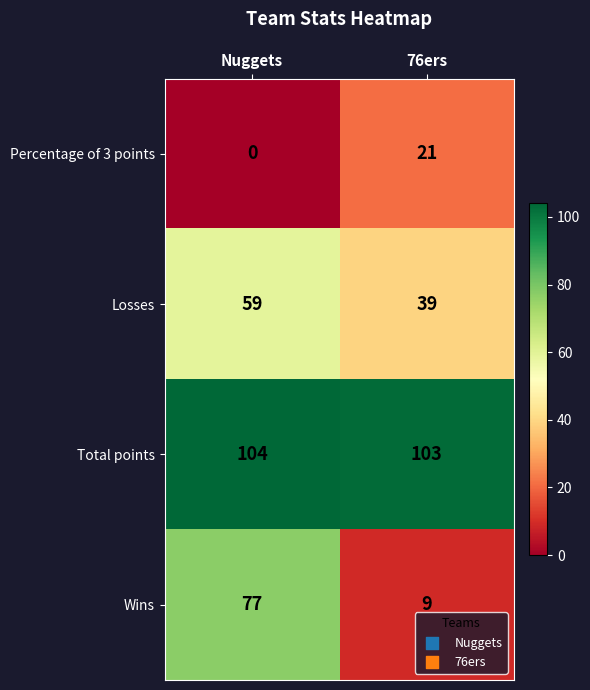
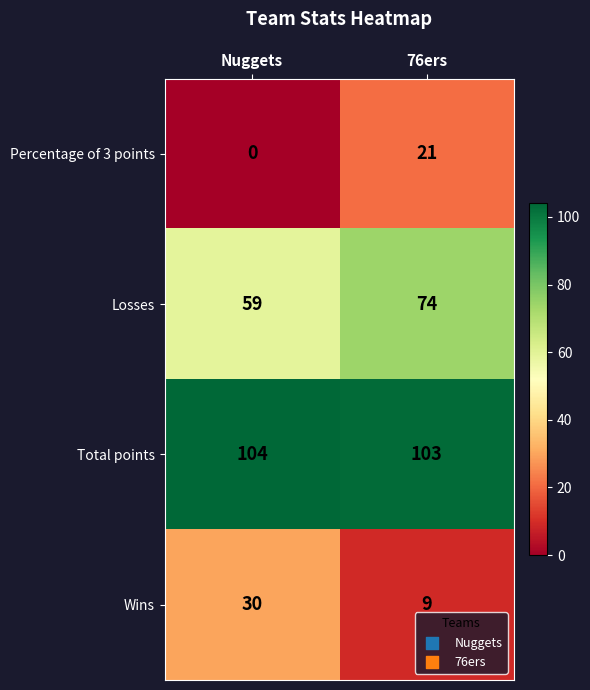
Losses, 76ers: 39 -> 74
Wins, Nuggets: 77 -> 30
